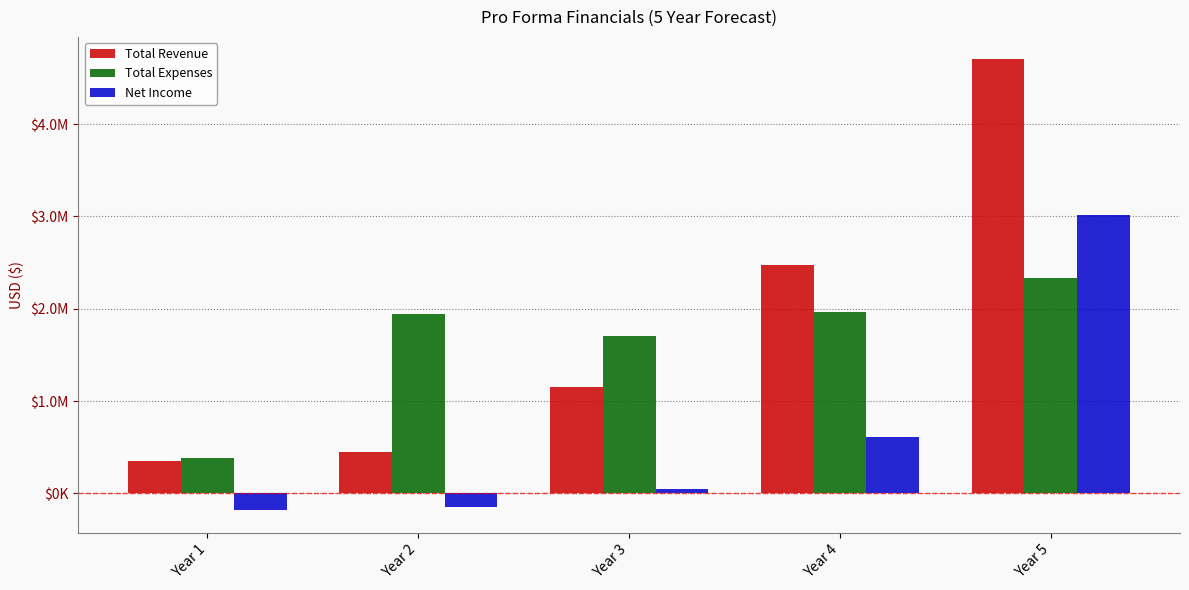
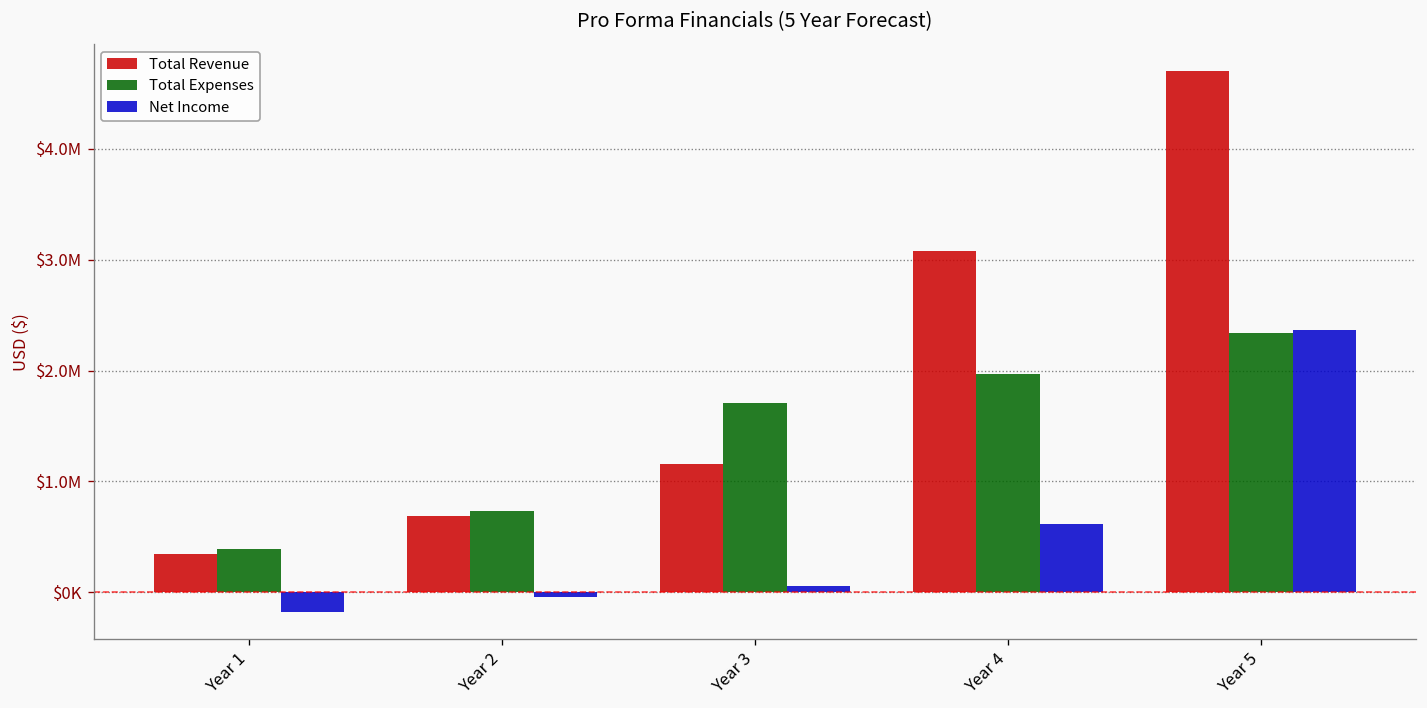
Total Revenue, Year 2: $500000 -> $700000
Total Expenses, Year 2: $1900000 -> $700000
Net Income, Year 2: $-100000 -> $0
Total Revenue, Year 4: $2500000 -> $3100000
Net Income, Year 5: $3000000 -> $2400000
